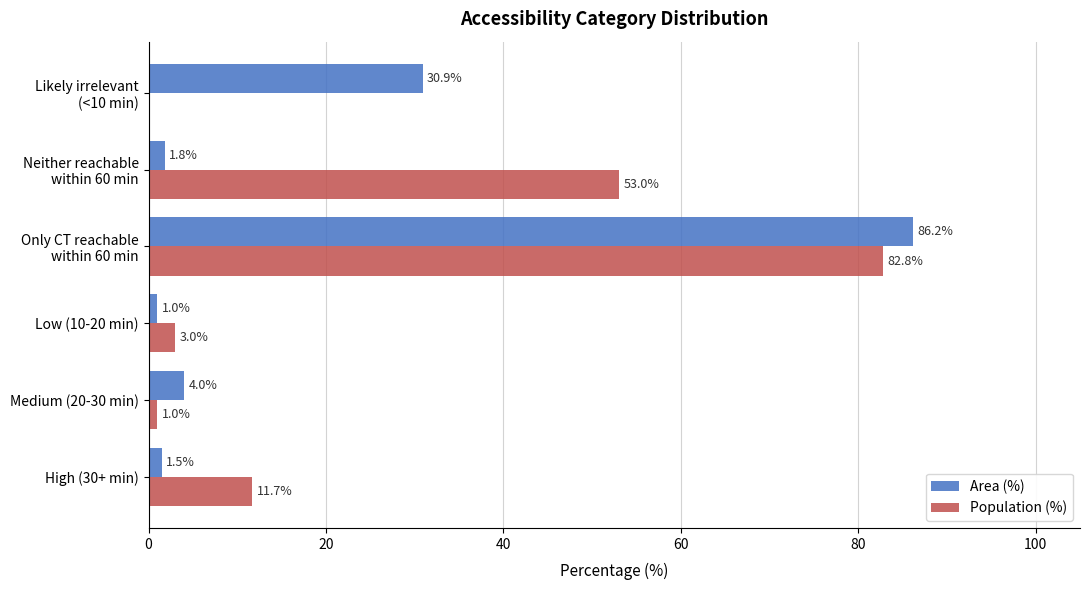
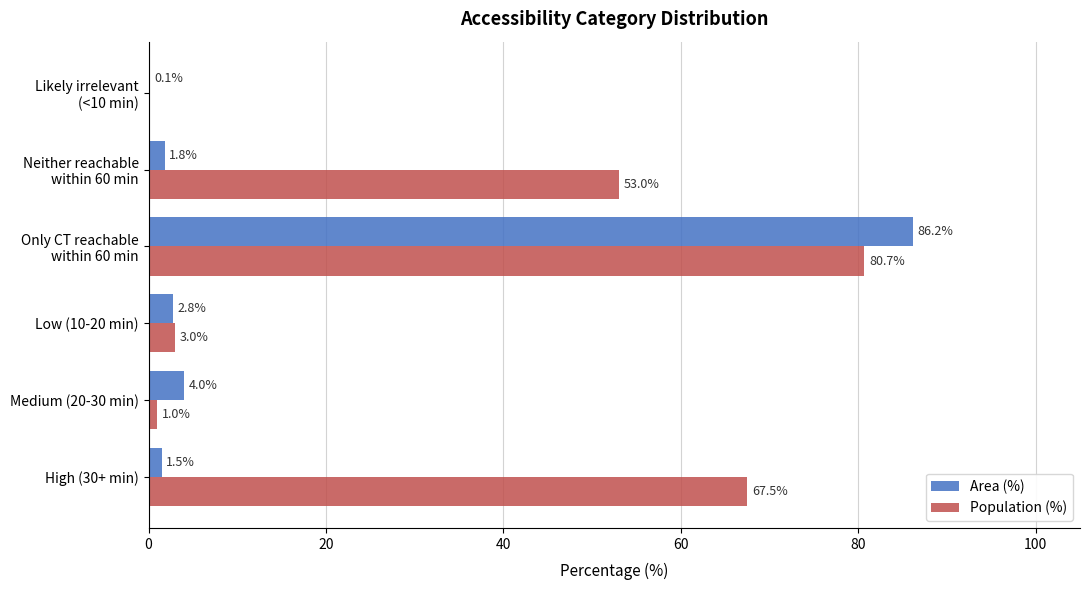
Area (%), Likely irrelevant (<10 min): 30.9% -> 0.1%
Population (%), Only CT reachable within 60 min: 82.8% -> 80.7%
Area (%), Low (10-20 min): 1.0% -> 2.8%
Population (%), High (30+ min): 11.7% -> 67.5%
